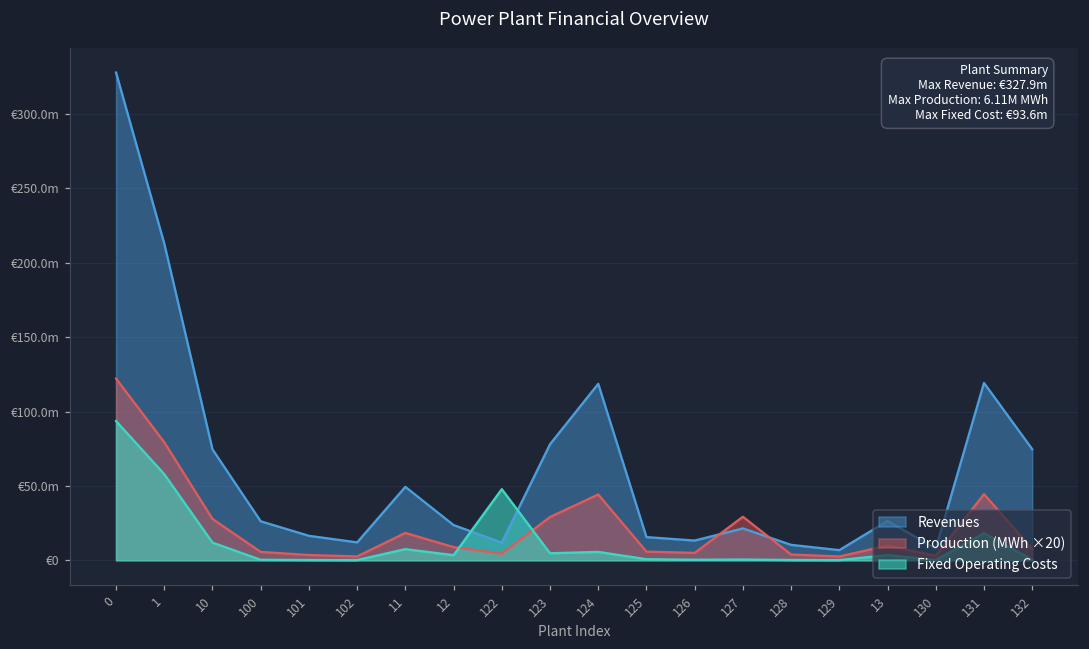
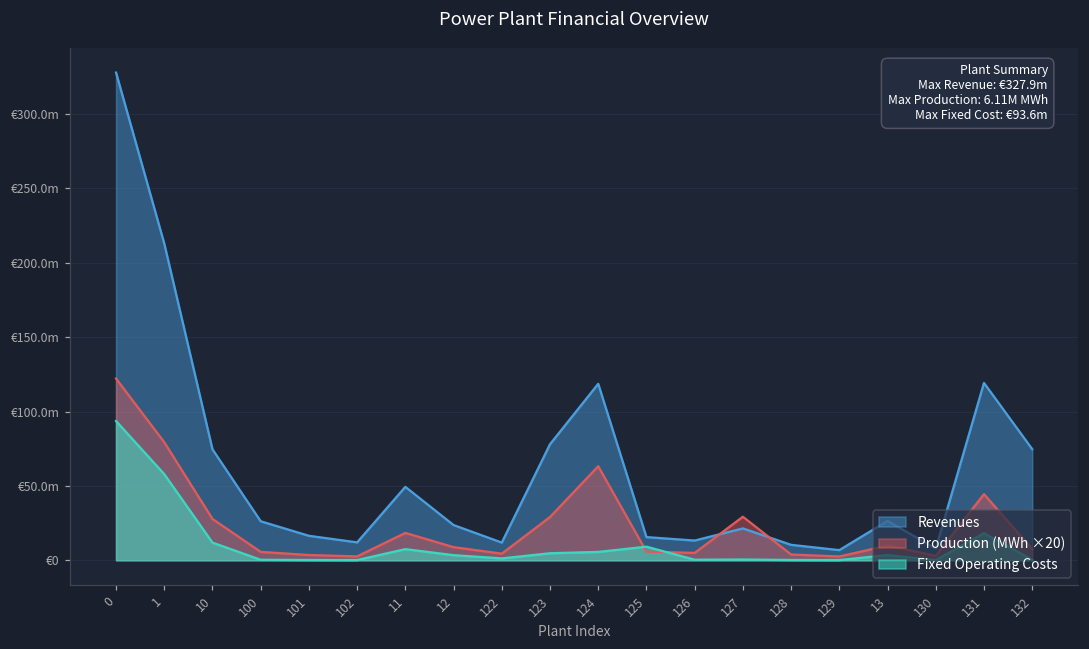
Fixed Operating Costs, 122: €48m -> €1m
Production (MWh ×20), 124: €44m -> €63m
Fixed Operating Costs, 125: €1m -> €9m
